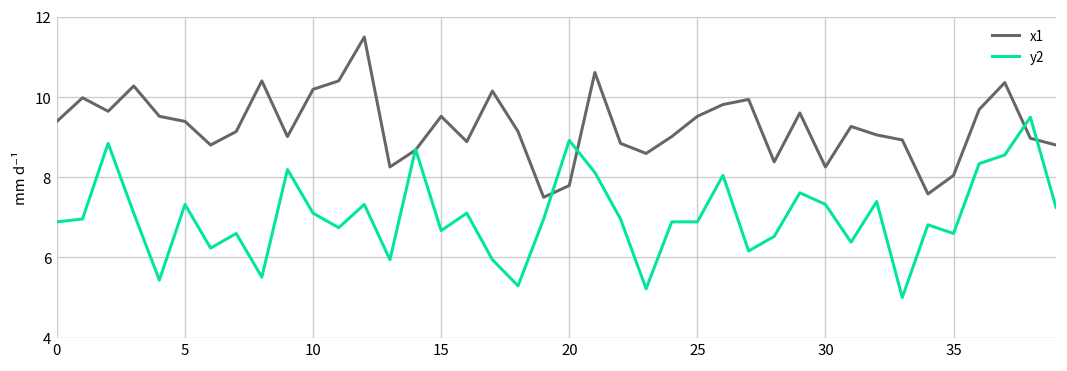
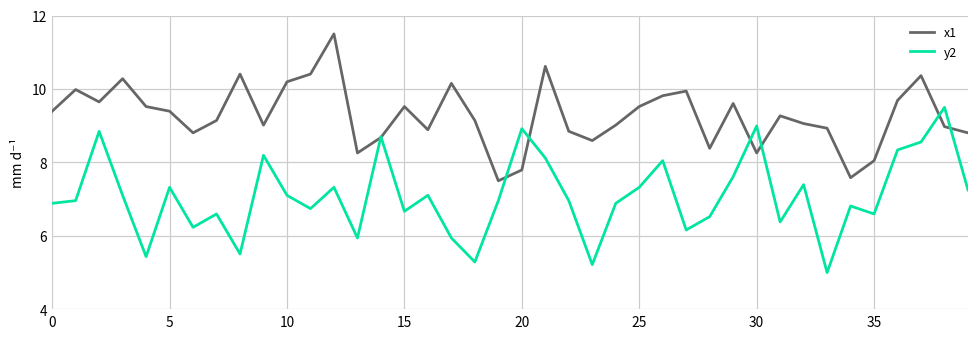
y2, 25: 6.9 -> 7.3
y2, 30: 7.3 -> 9.0
